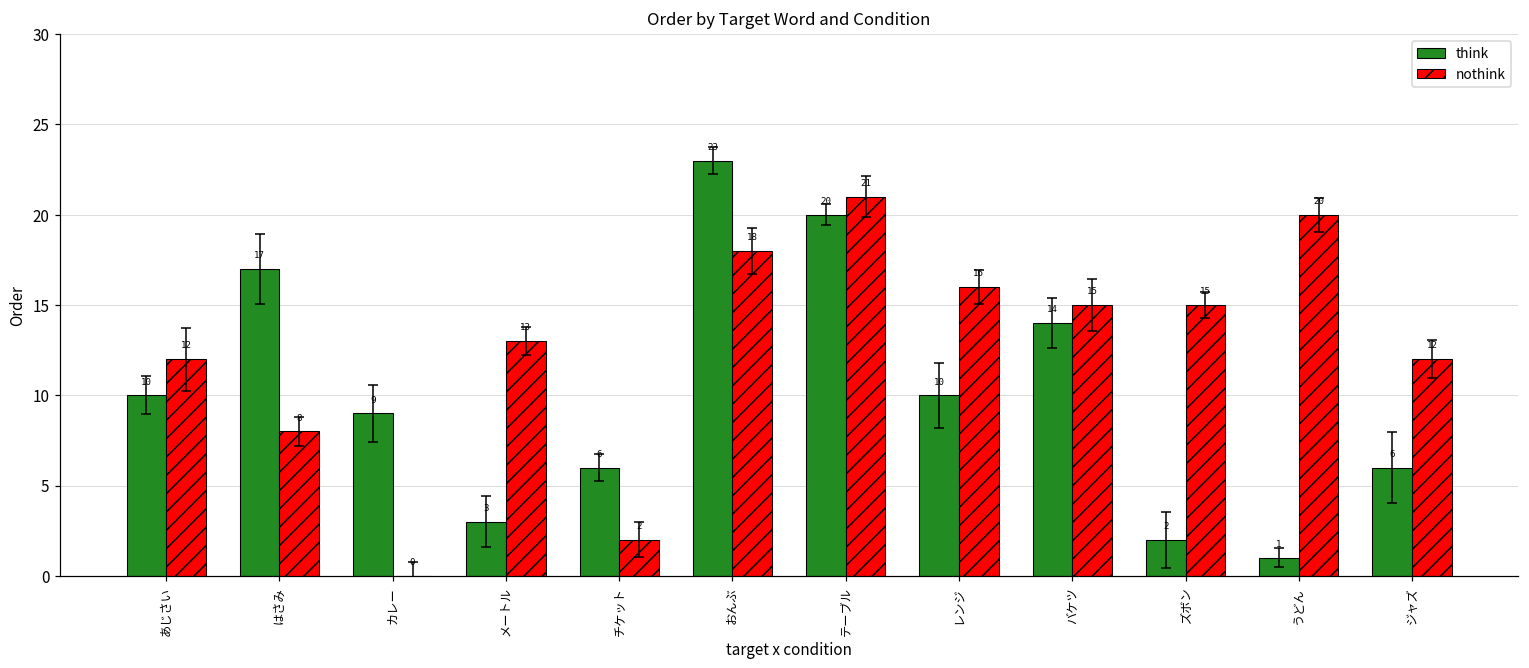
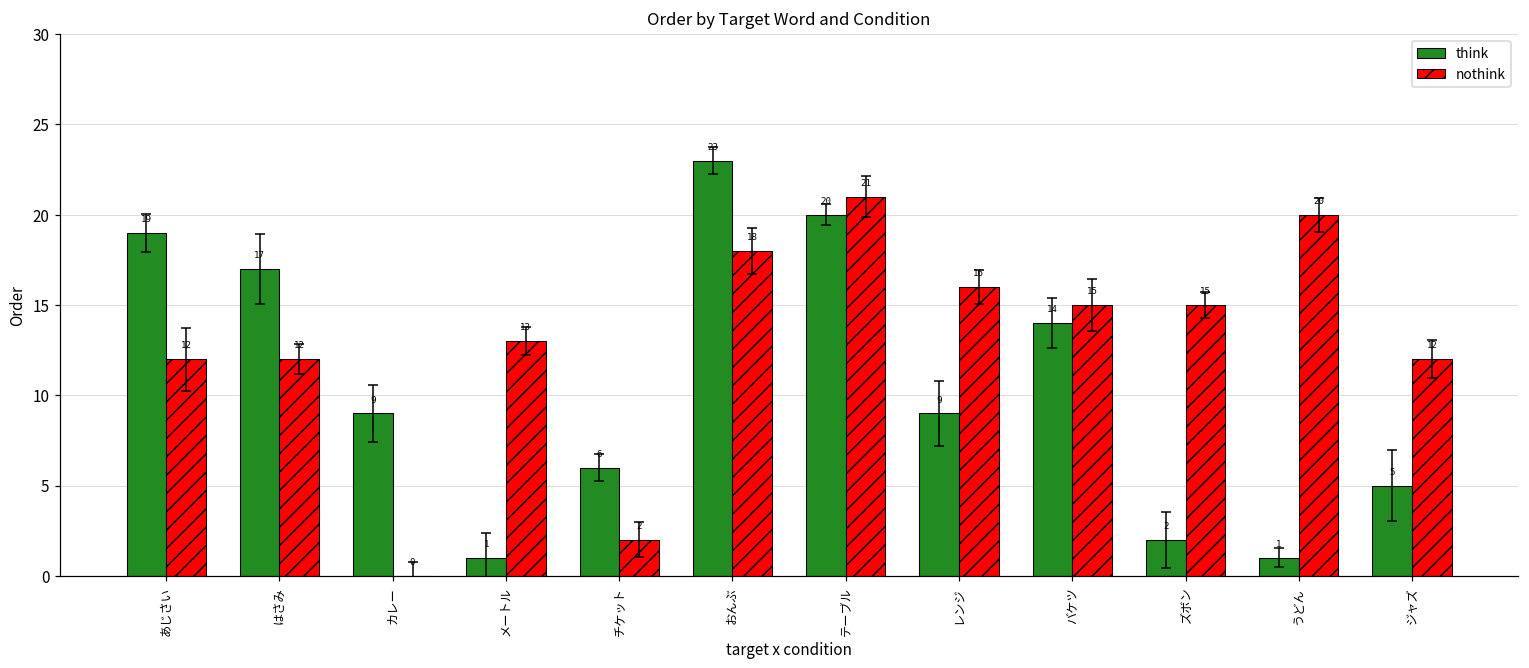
think, あじさい: 10 -> 19
nothink, はさみ: 8 -> 12
think, メートル: 3 -> 1
think, レンジ: 10 -> 9
think, ジャズ: 6 -> 5
